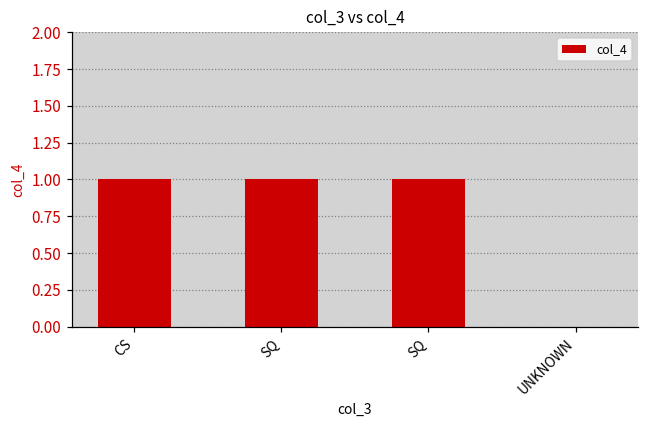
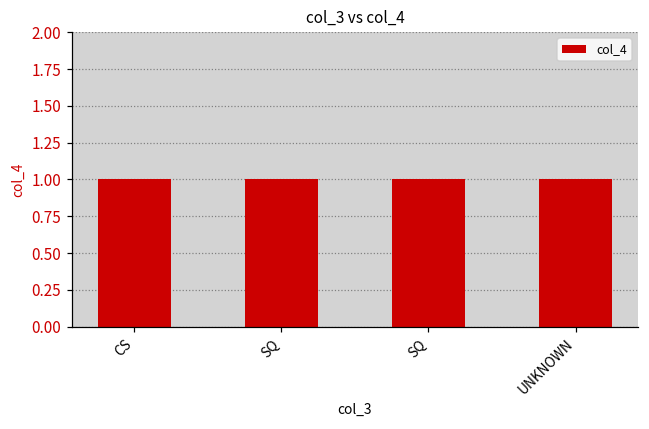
UNKNOWN: 0 -> 1
